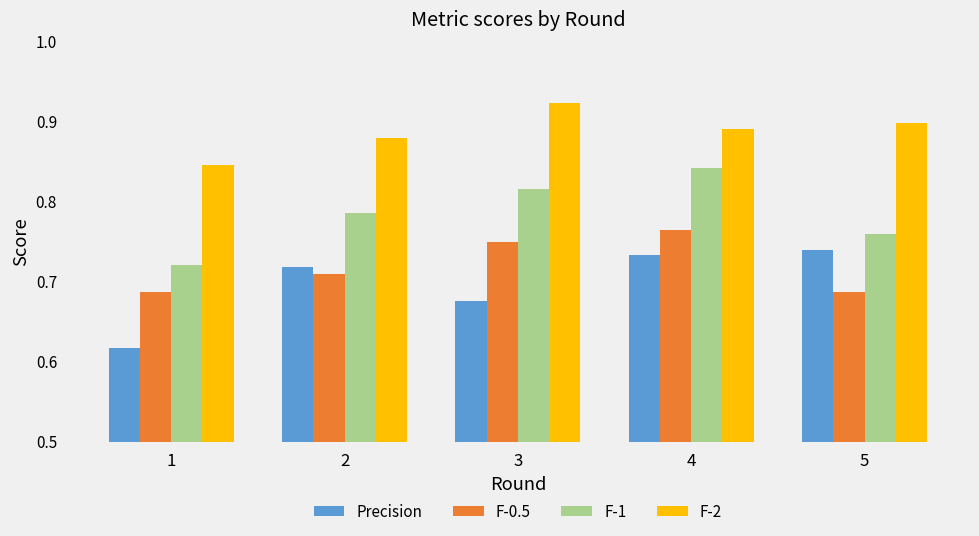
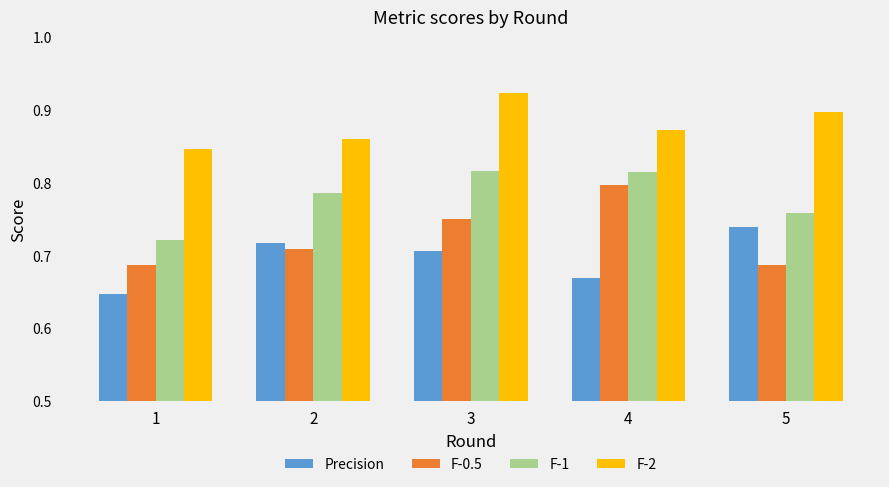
Precision, 1: 0.62 -> 0.65
F-2, 2: 0.88 -> 0.86
Precision, 3: 0.68 -> 0.71
Precision, 4: 0.73 -> 0.67
F-0.5, 4: 0.76 -> 0.80
F-1, 4: 0.84 -> 0.82
F-2, 4: 0.89 -> 0.87
